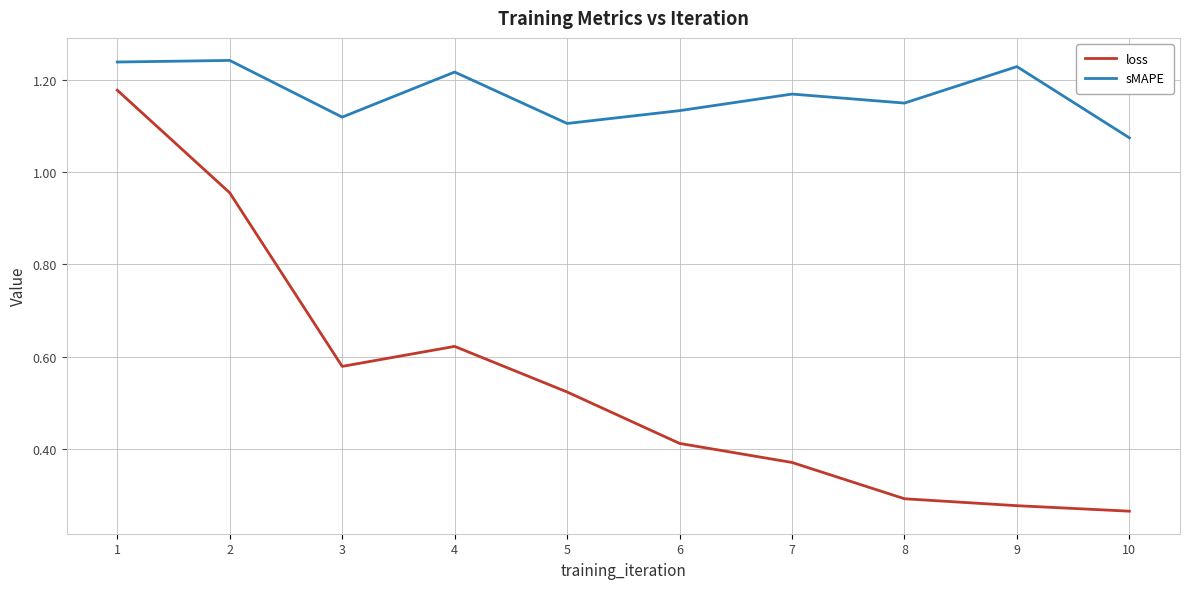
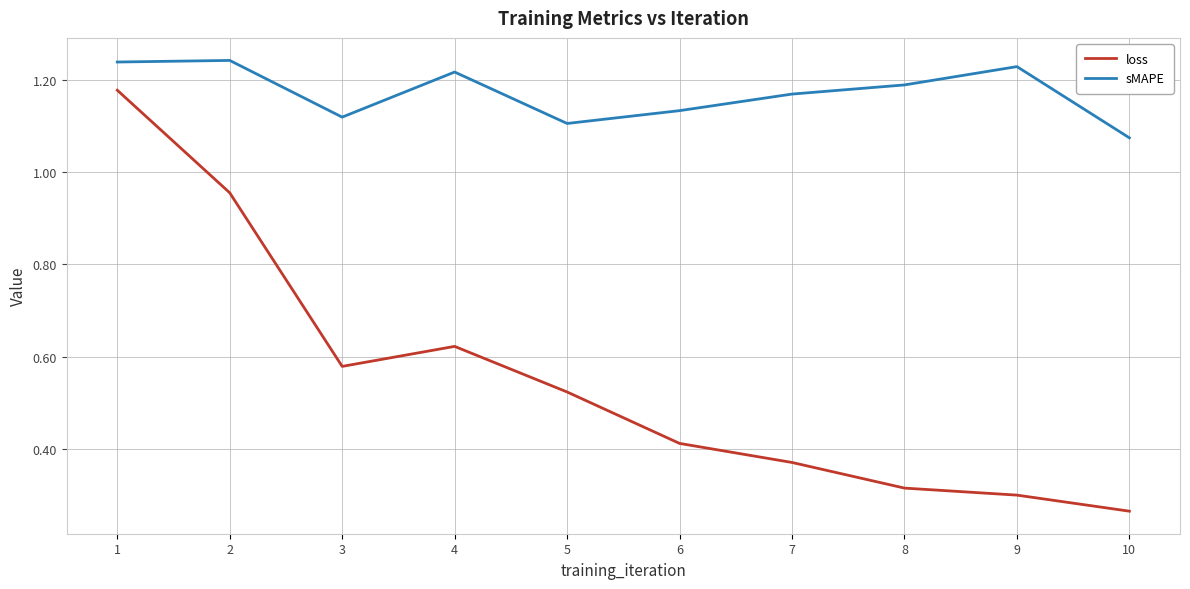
loss, 8: 0.29 -> 0.32
sMAPE, 8: 1.15 -> 1.19
loss, 9: 0.28 -> 0.30
